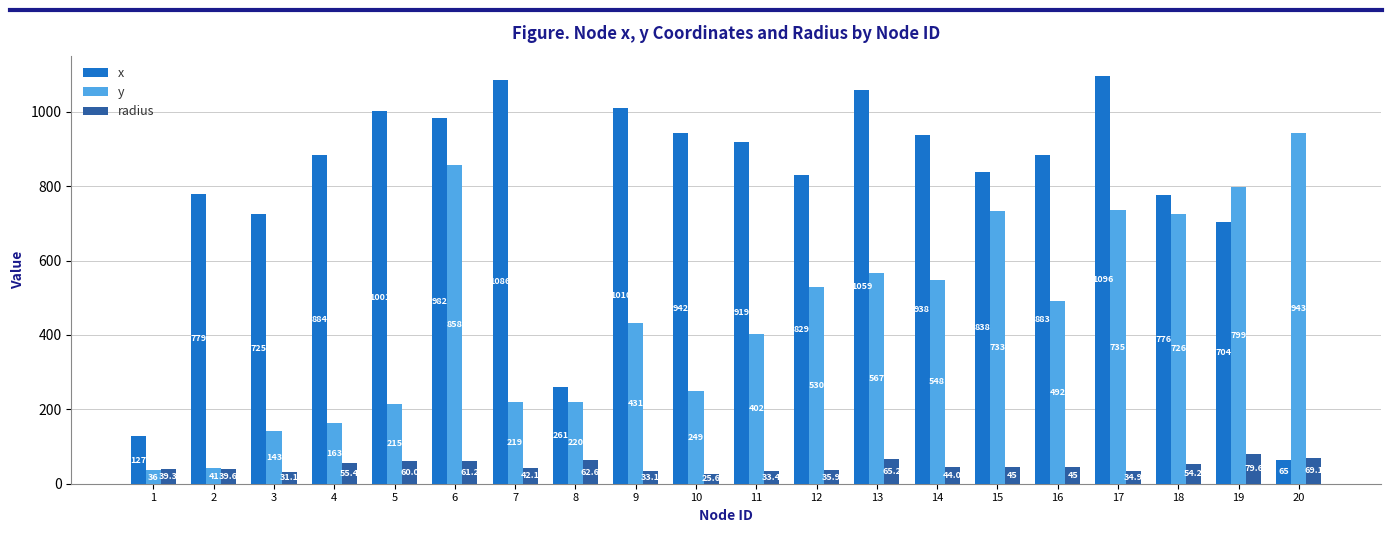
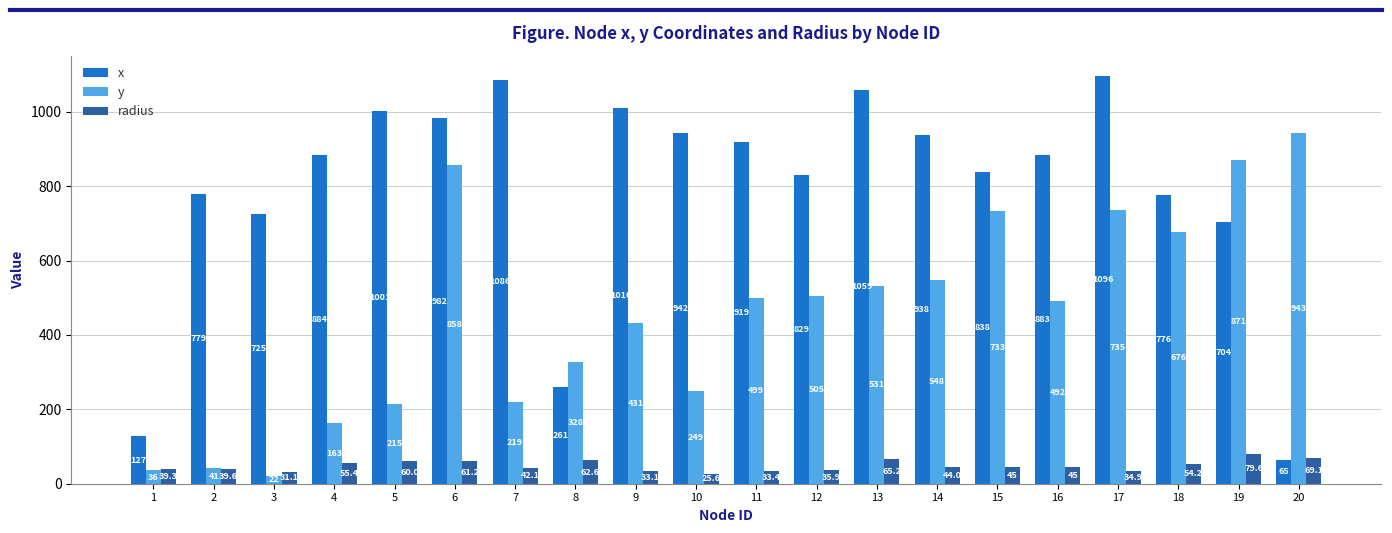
y, 3: 143 -> 22
y, 8: 220 -> 328
y, 11: 402 -> 499
y, 12: 530 -> 505
y, 13: 567 -> 531
y, 18: 726 -> 676
y, 19: 799 -> 871
